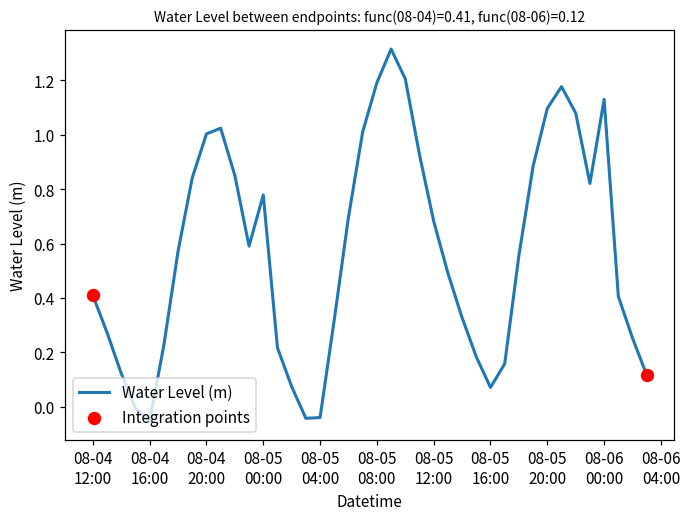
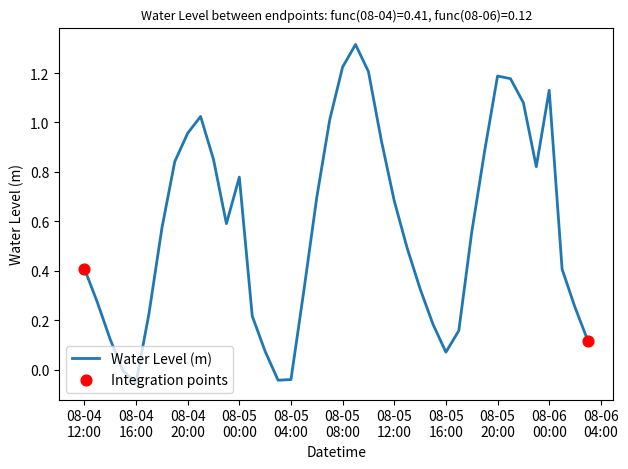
Water Level (m), 08-04 20:00: 1.00 -> 0.96
Water Level (m), 08-05 08:00: 1.19 -> 1.22
Water Level (m), 08-05 20:00: 1.10 -> 1.19
